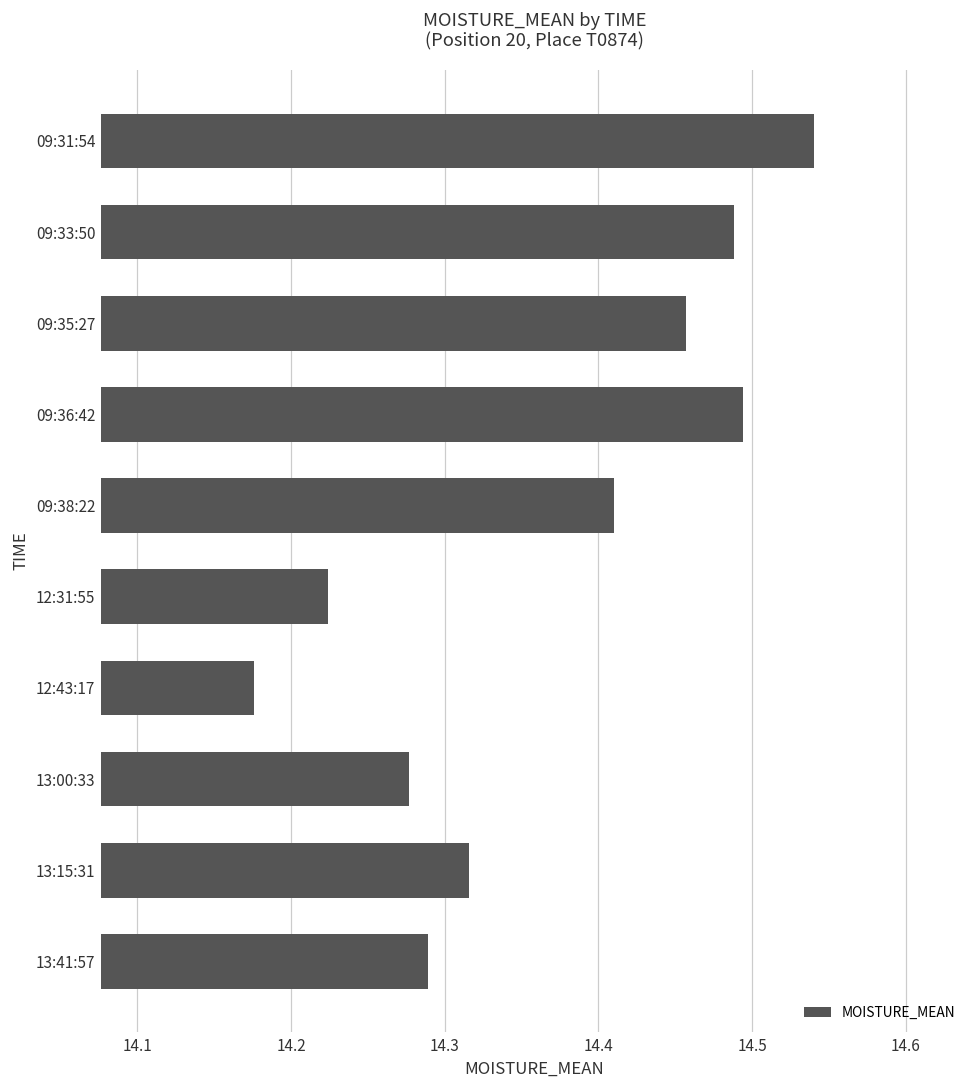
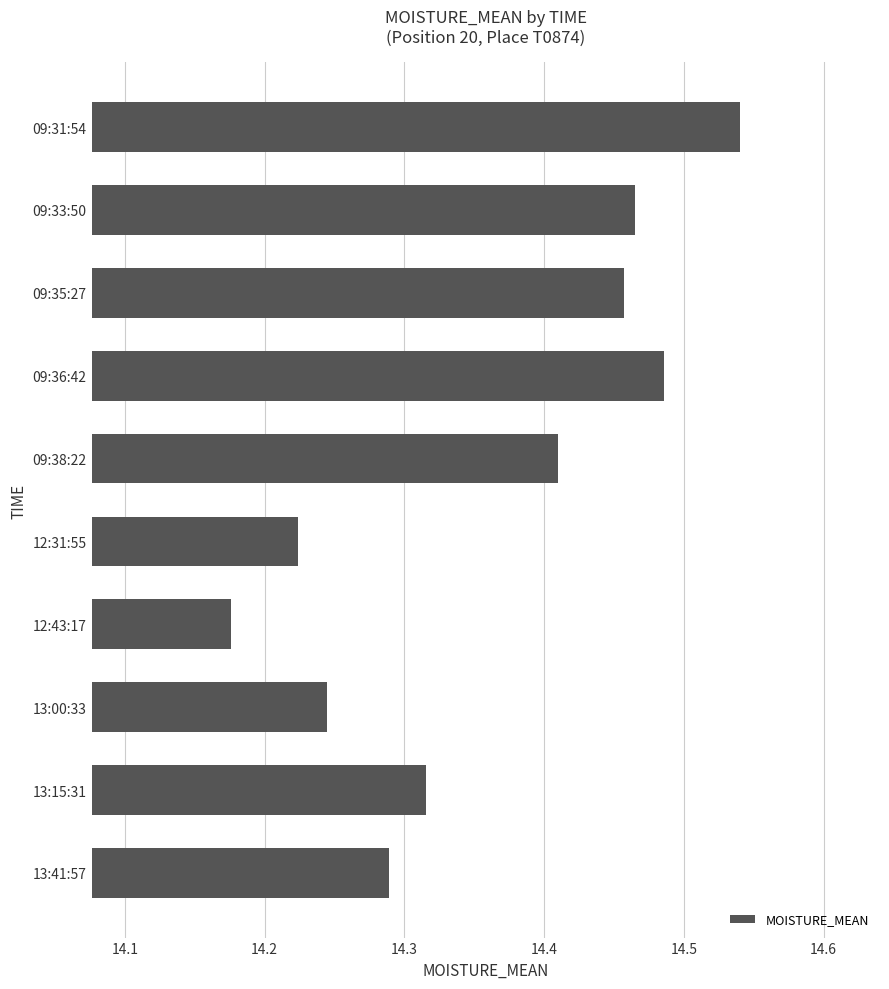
09:33:50: 14.488 -> 14.465
09:36:42: 14.494 -> 14.486
13:00:33: 14.277 -> 14.245
